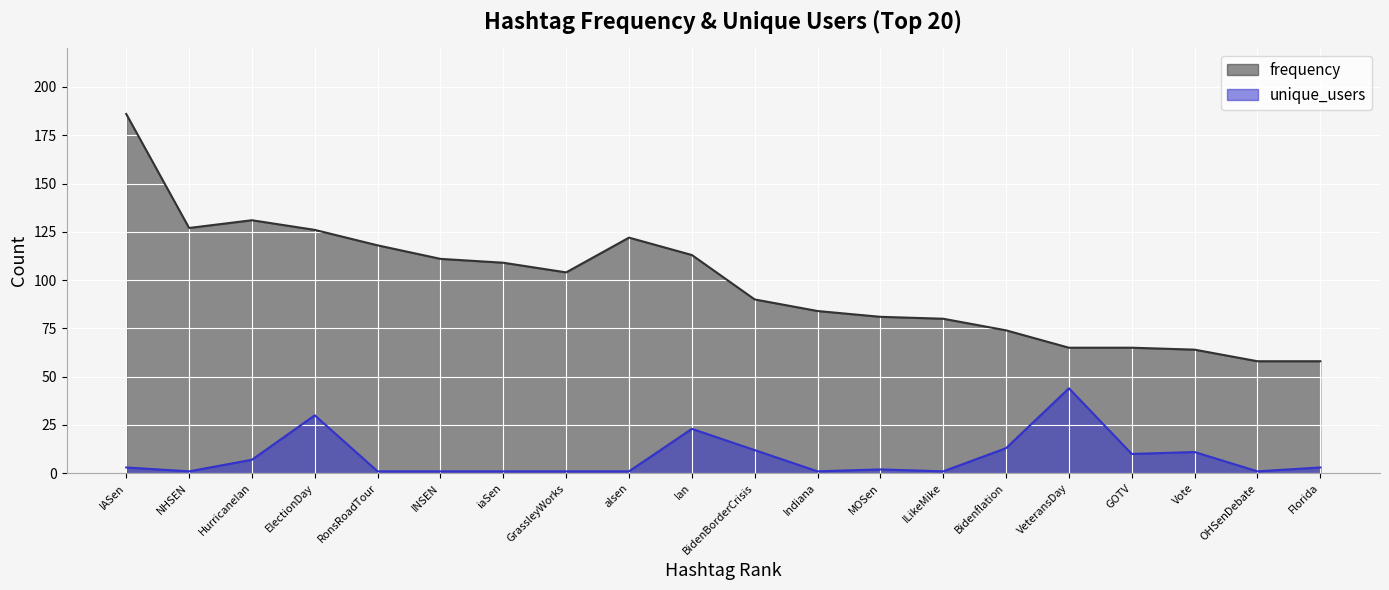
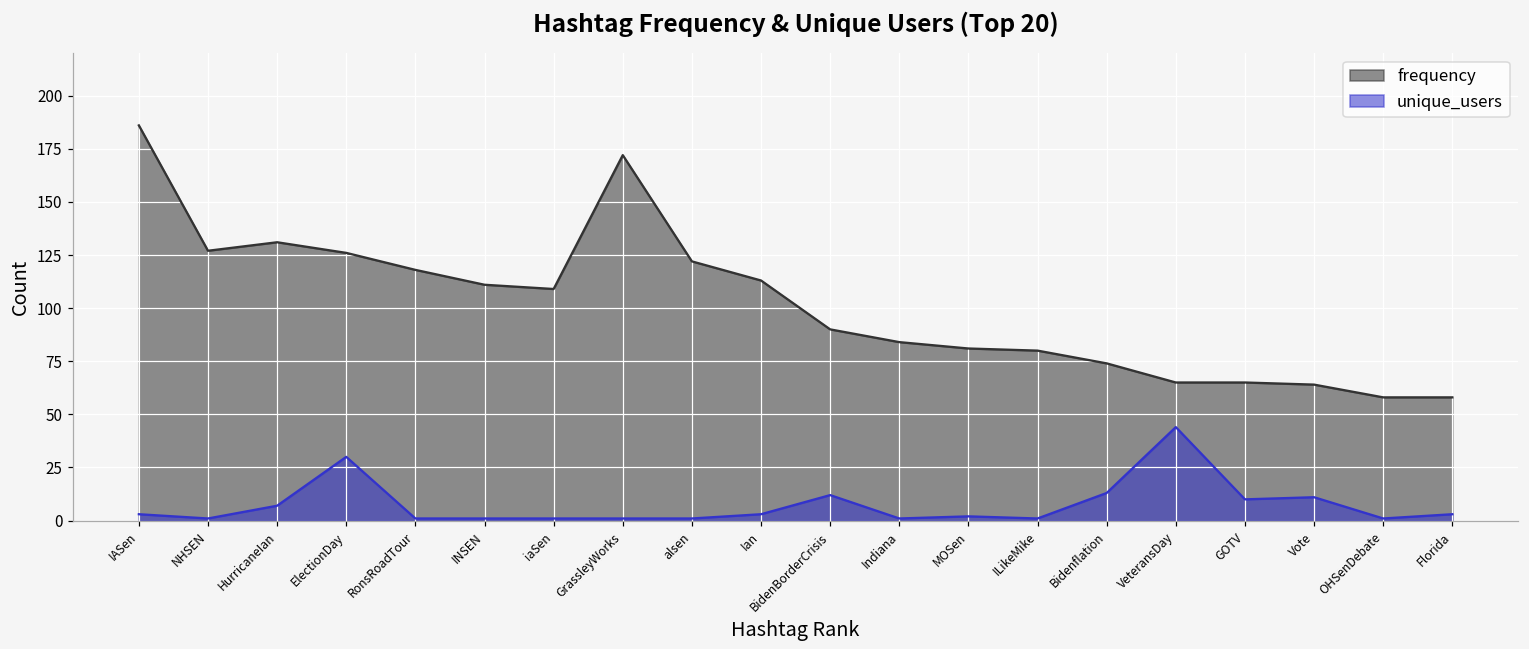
frequency, GrassleyWorks: 104 -> 172
unique_users, Ian: 23 -> 3
